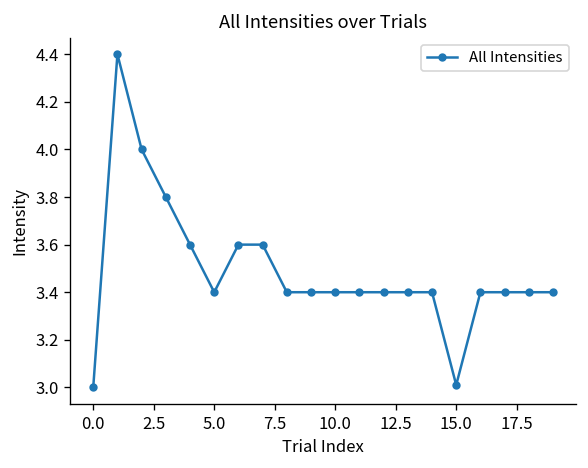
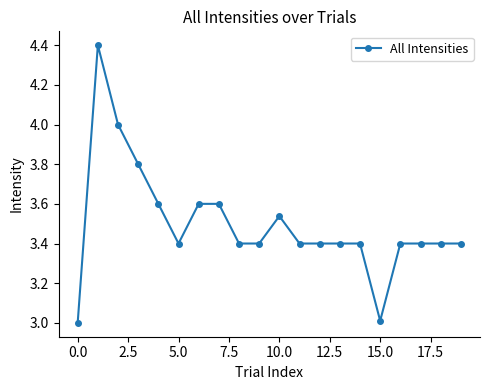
10.0: 3.40 -> 3.54
